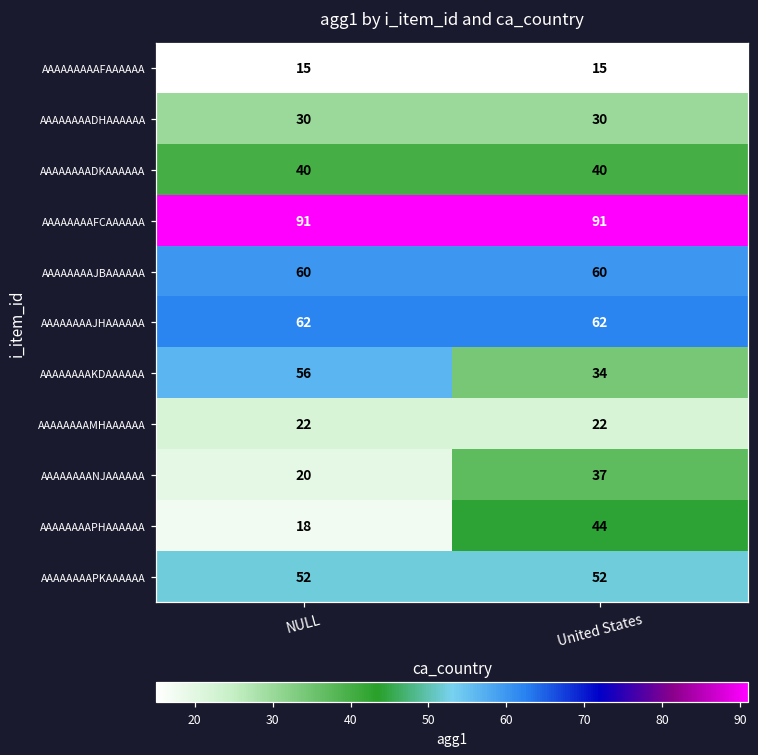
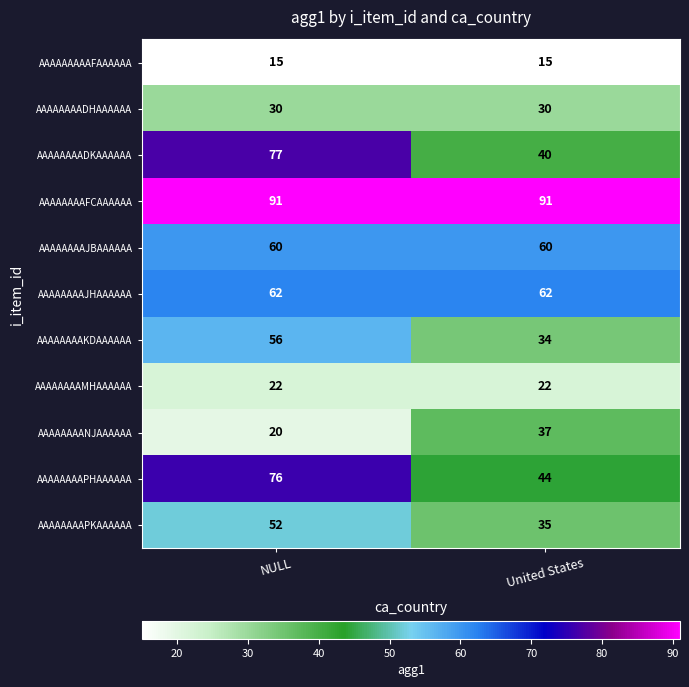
AAAAAAAADKAAAAAA, NULL: 40 -> 77
AAAAAAAAPHAAAAAA, NULL: 18 -> 76
AAAAAAAAPKAAAAAA, United States: 52 -> 35
